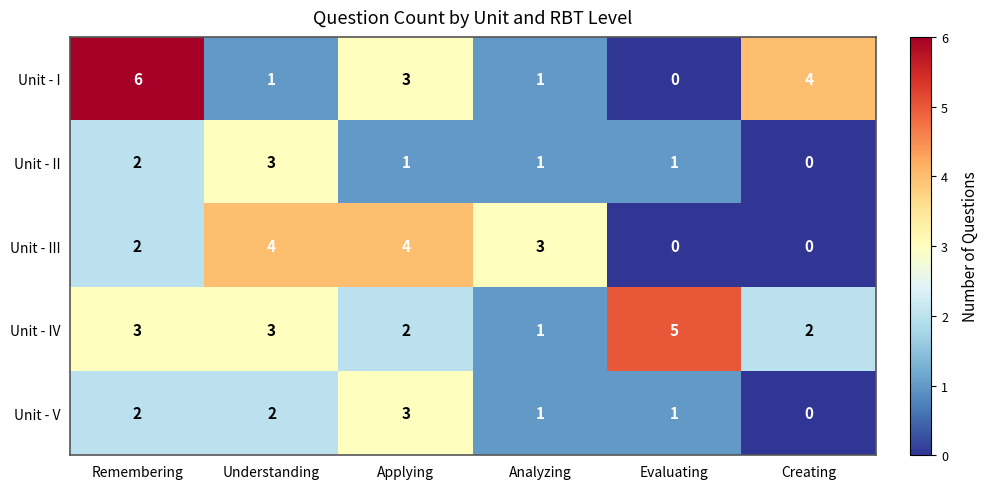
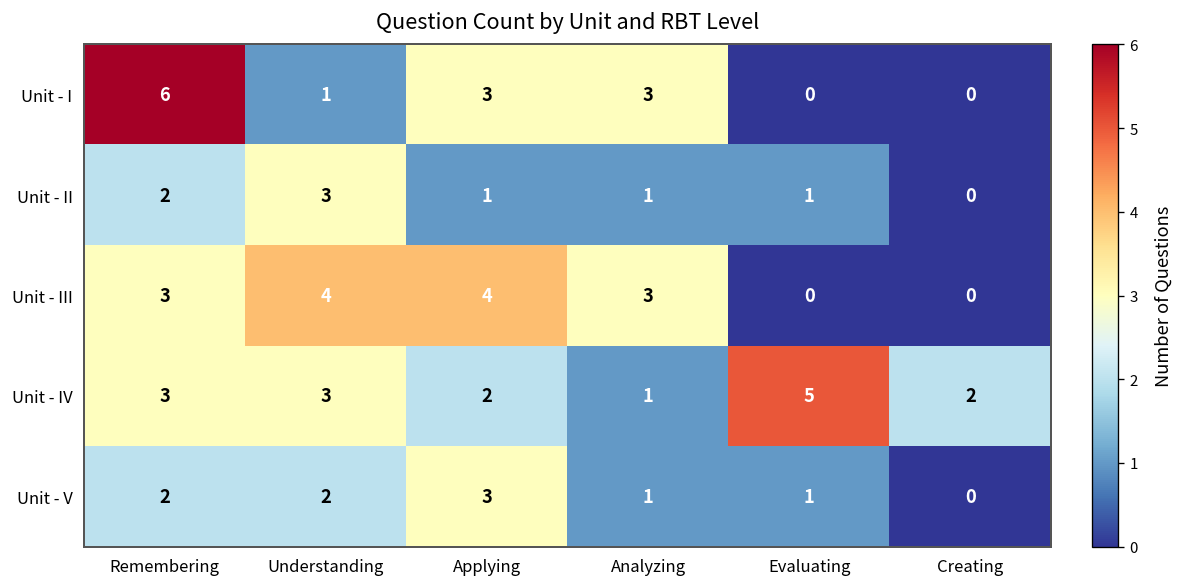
Unit - I, Analyzing: 1 -> 3
Unit - I, Creating: 4 -> 0
Unit - III, Remembering: 2 -> 3
